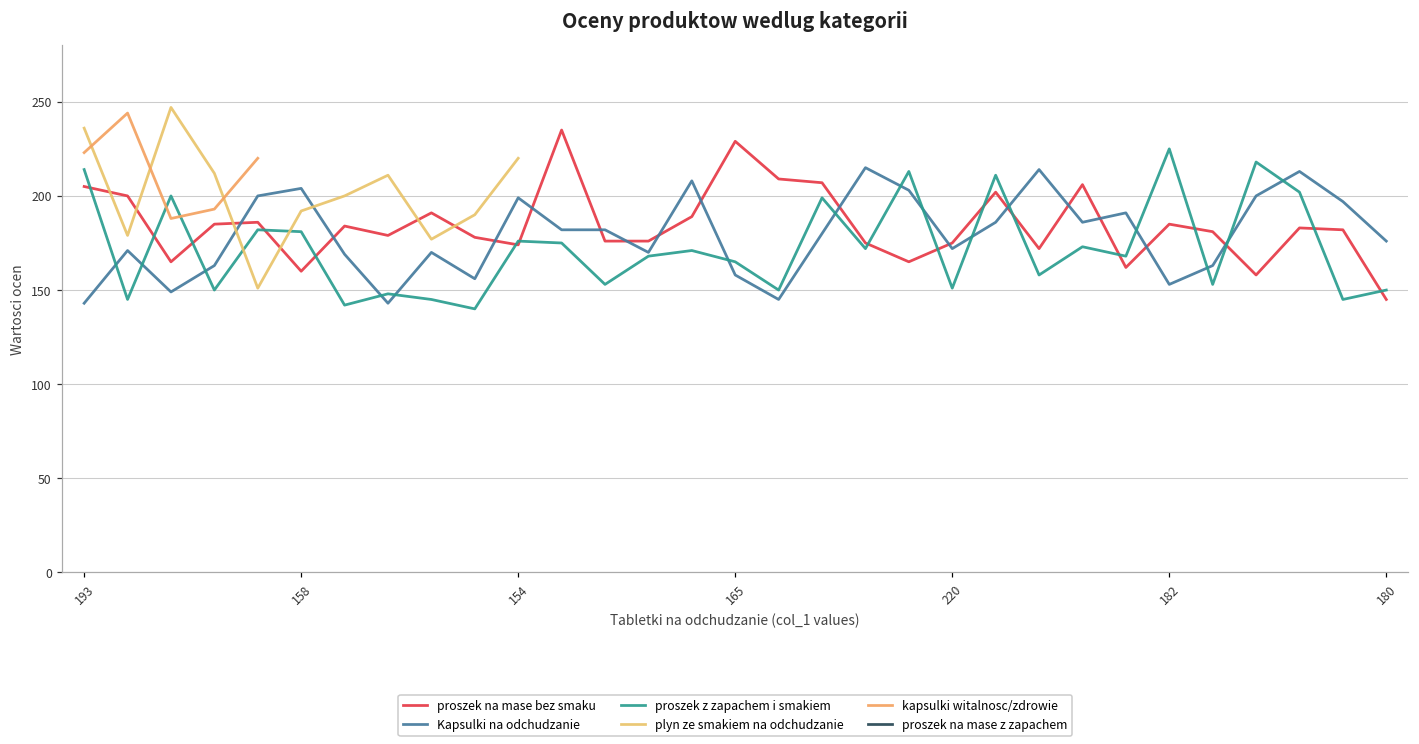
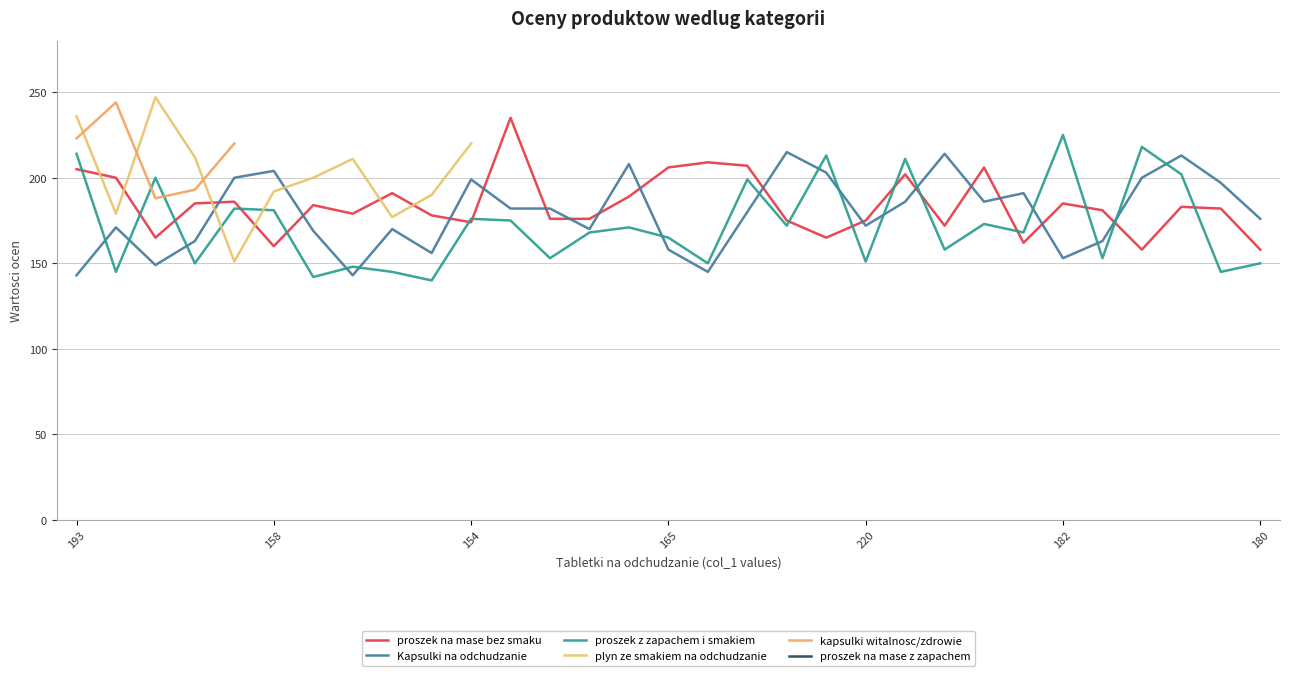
proszek na mase bez smaku, 165: 229 -> 206
proszek na mase bez smaku, 180: 145 -> 158
